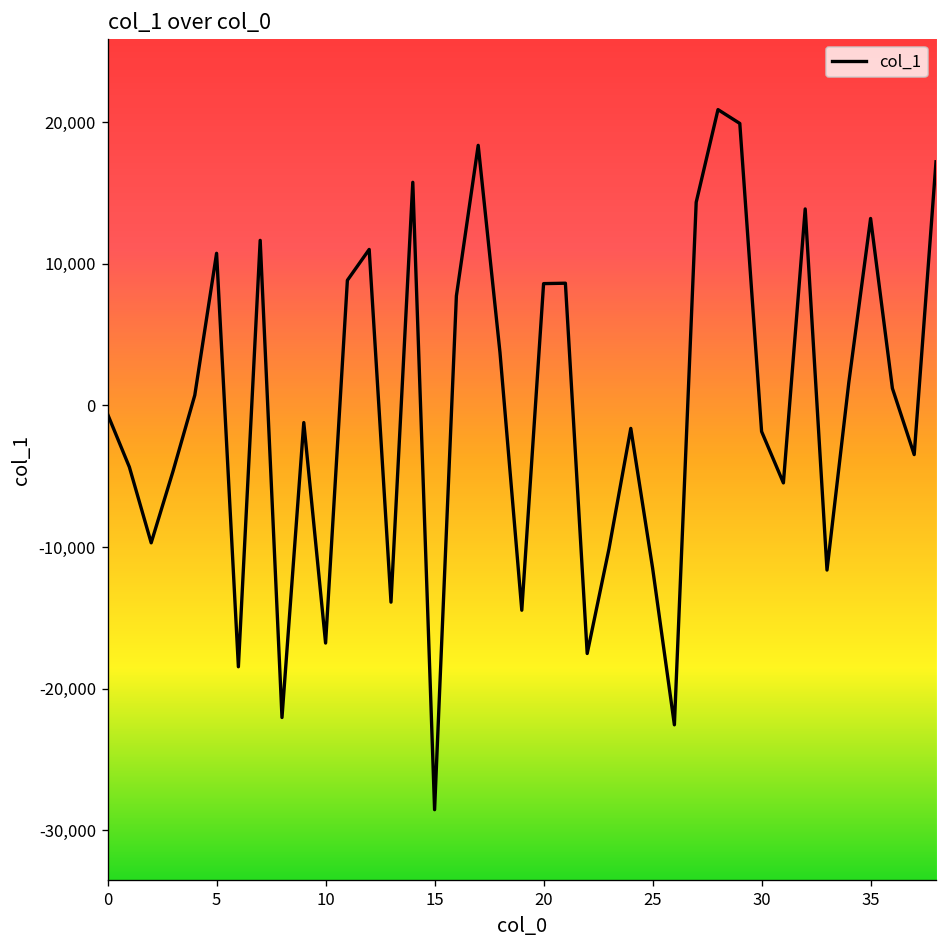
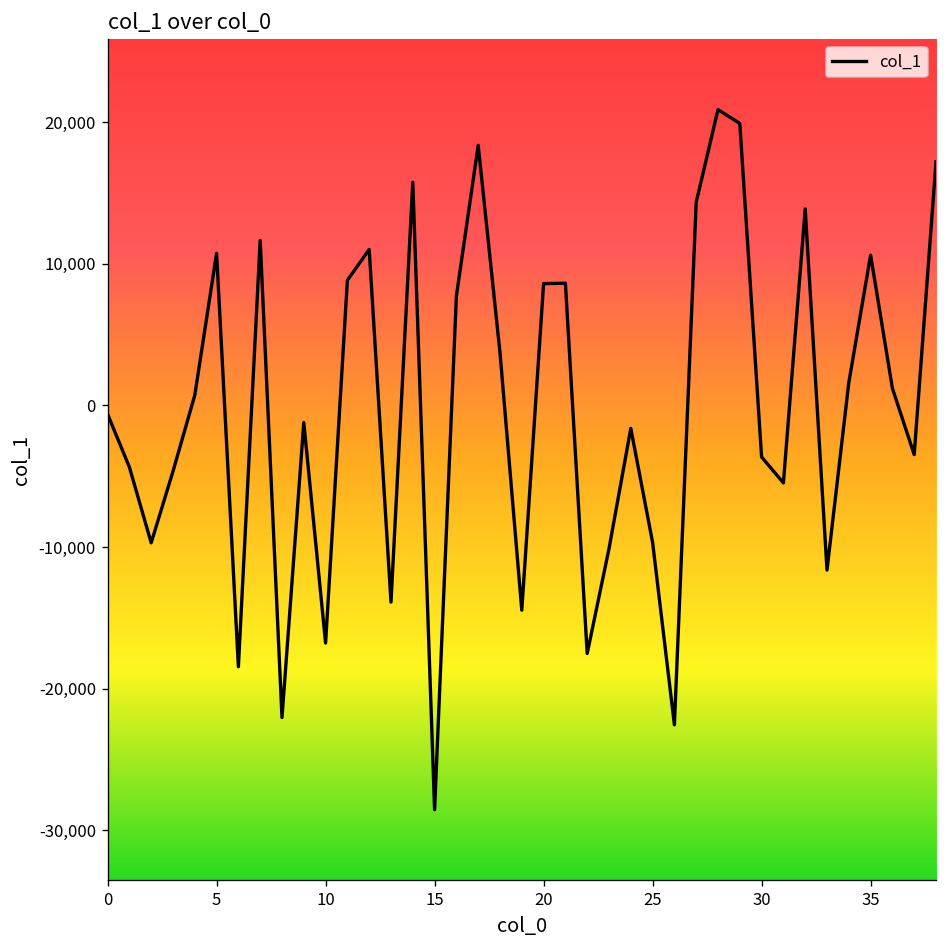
25: -11,500 -> -9,700
30: -1,800 -> -3,600
35: 13,200 -> 10,600
